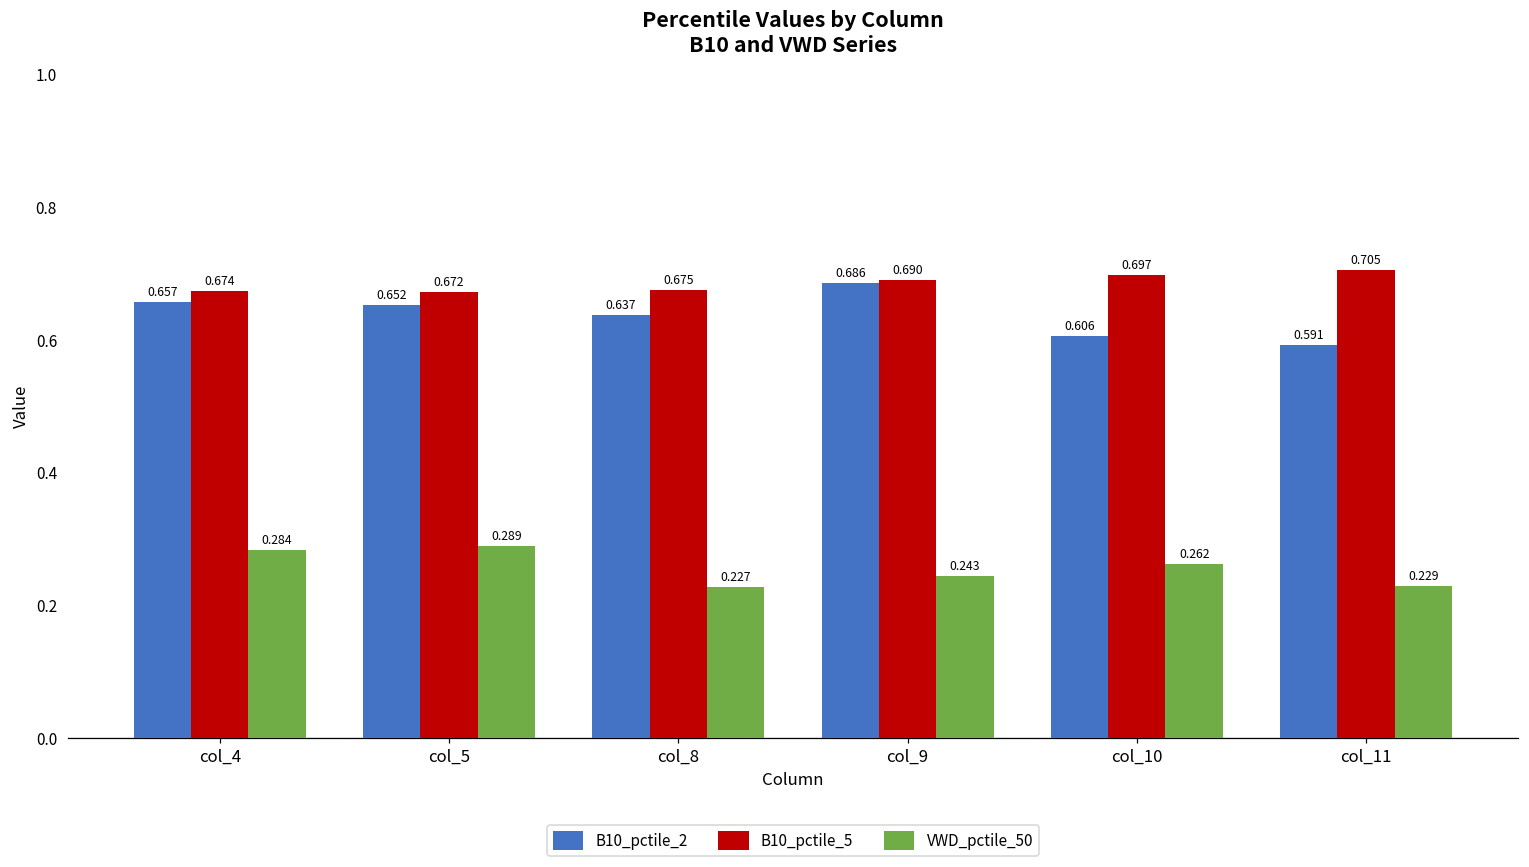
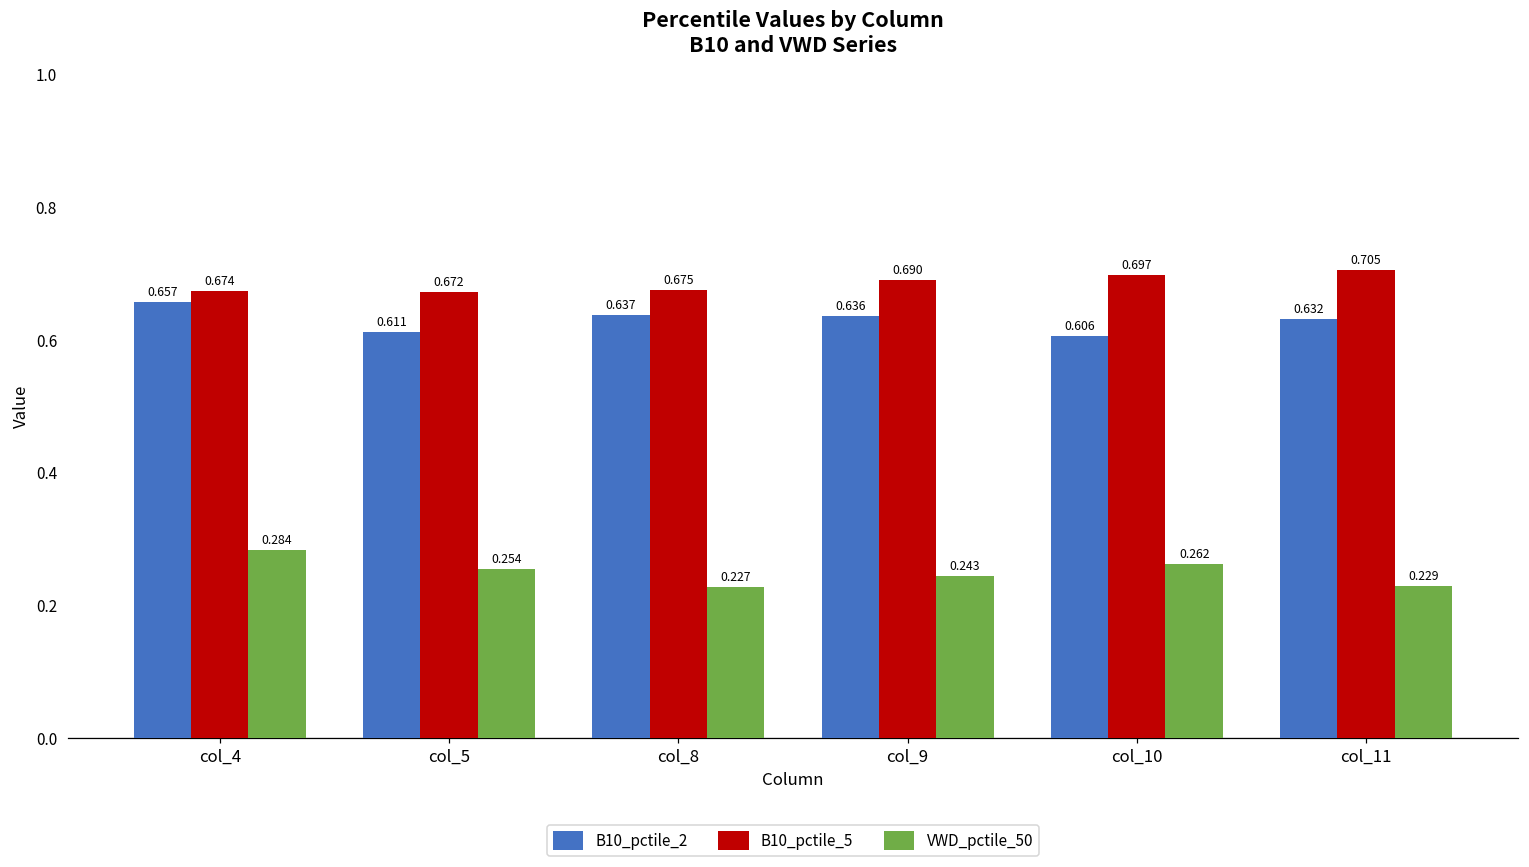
B10_pctile_2, col_5: 0.652 -> 0.611
VWD_pctile_50, col_5: 0.289 -> 0.254
B10_pctile_2, col_9: 0.686 -> 0.636
B10_pctile_2, col_11: 0.591 -> 0.632
